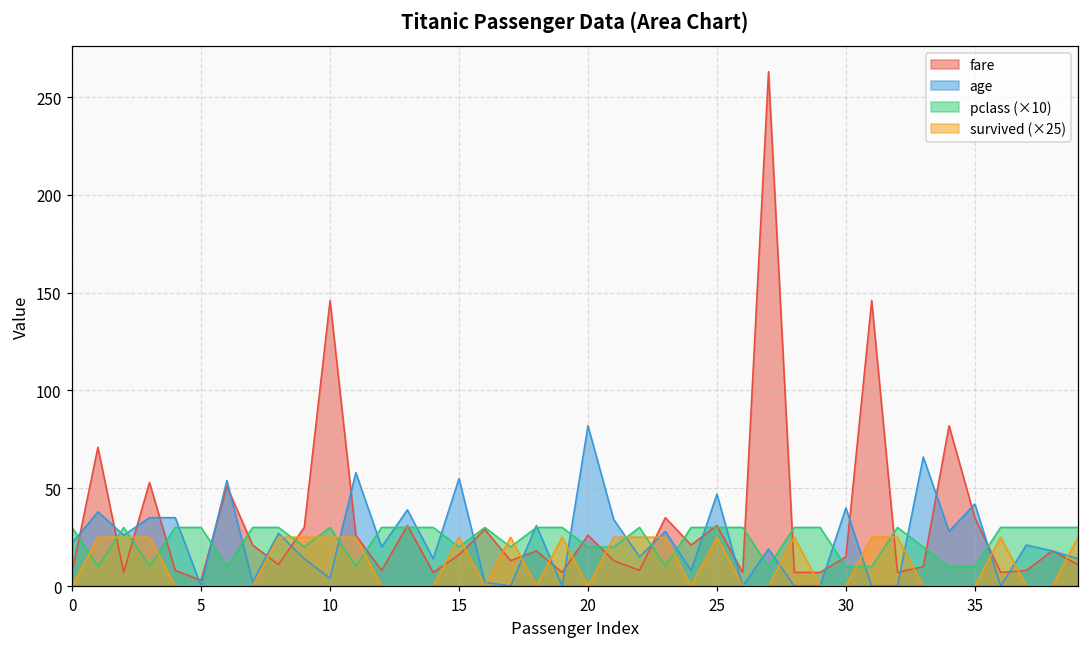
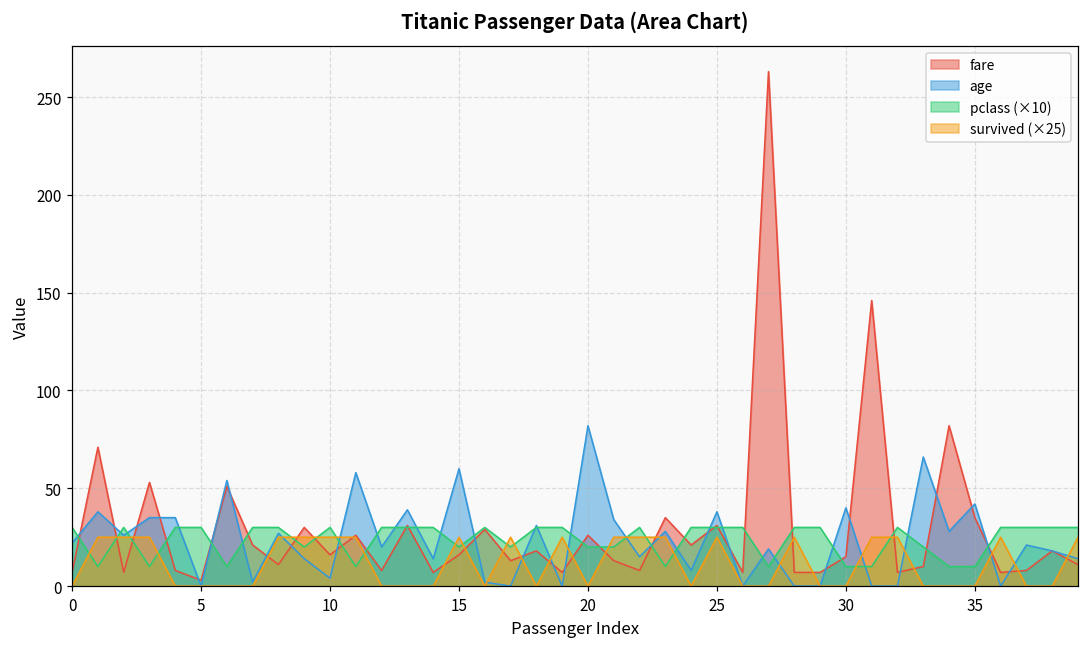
fare, 10: 146 -> 16
age, 15: 55 -> 60
age, 25: 47 -> 38
